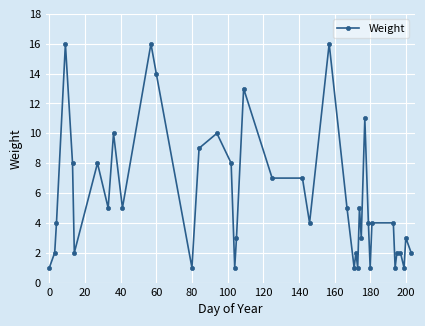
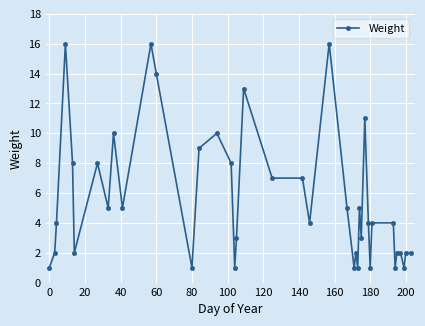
200: 3 -> 2
